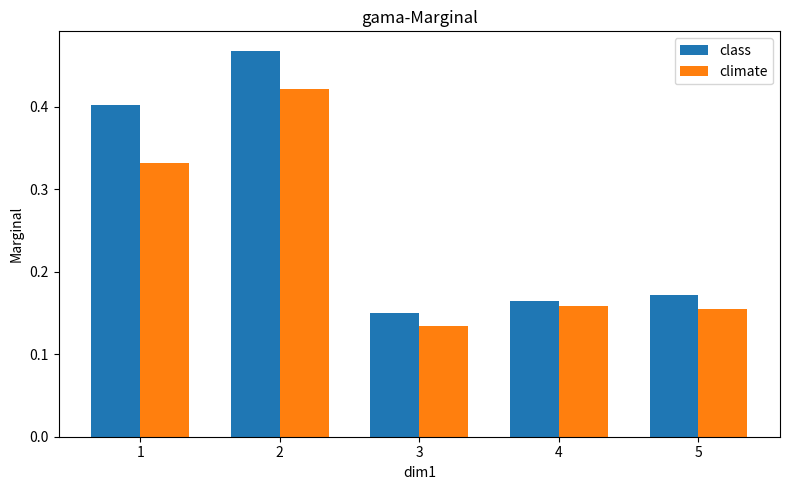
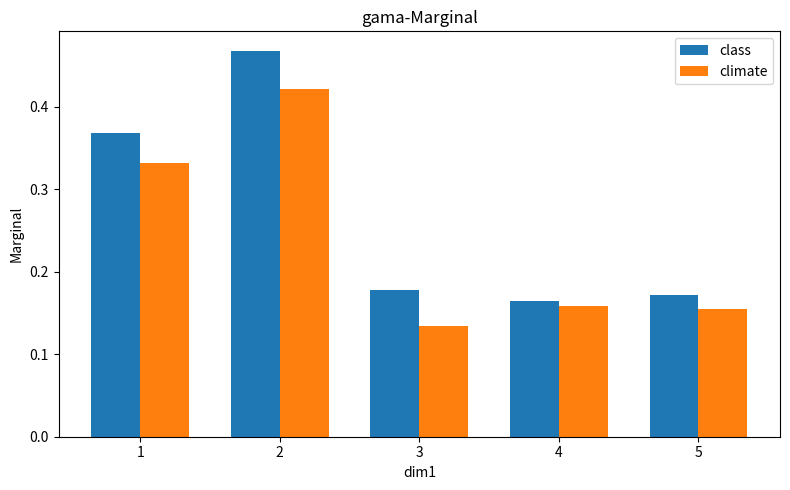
class, 1: 0.40 -> 0.37
class, 3: 0.15 -> 0.18
